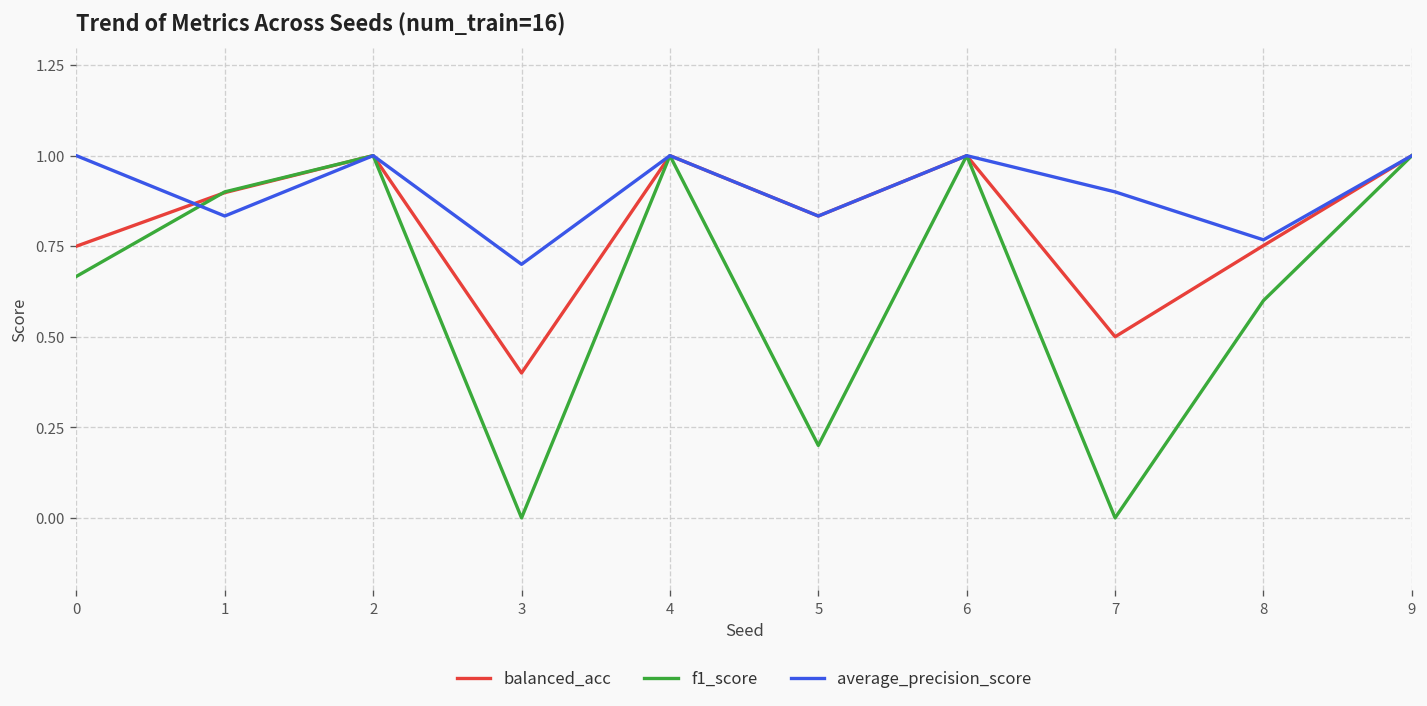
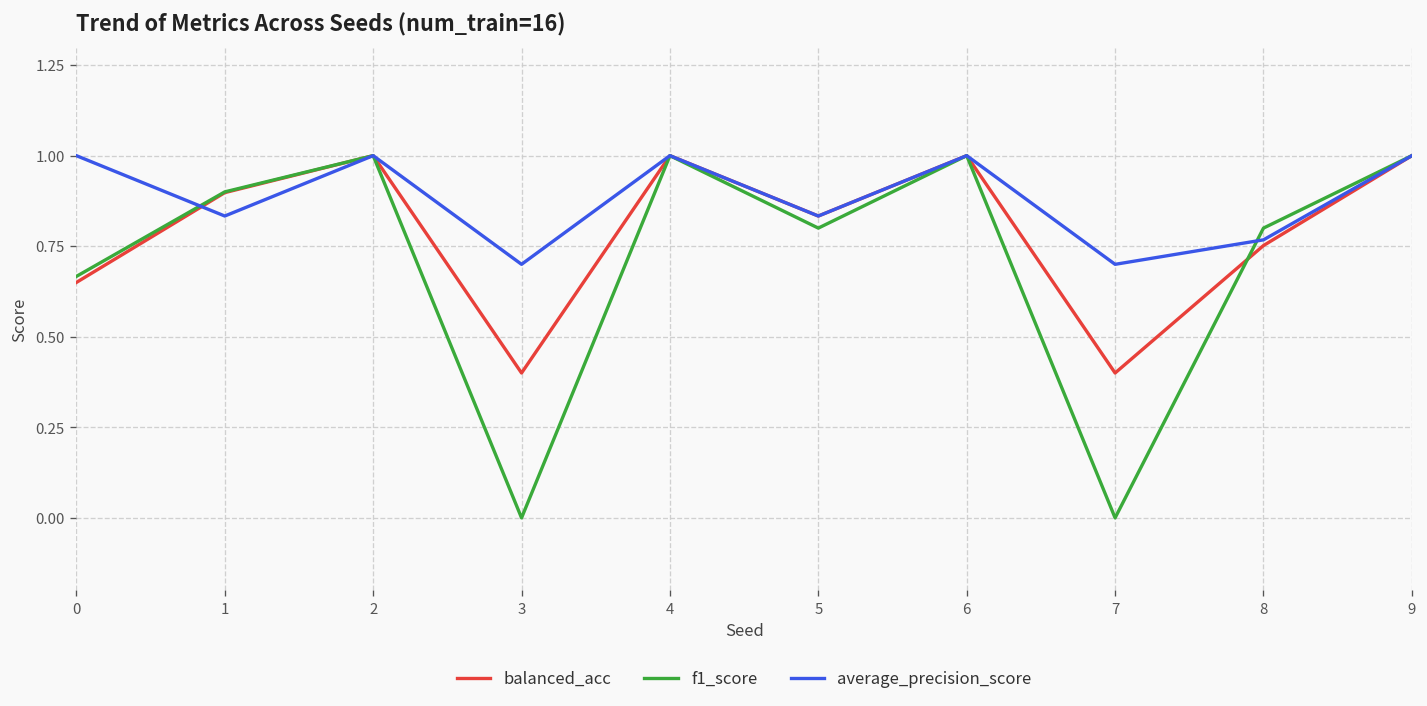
balanced_acc, 0: 0.75 -> 0.65
f1_score, 5: 0.2 -> 0.8
balanced_acc, 7: 0.5 -> 0.4
average_precision_score, 7: 0.9 -> 0.7
f1_score, 8: 0.6 -> 0.8
